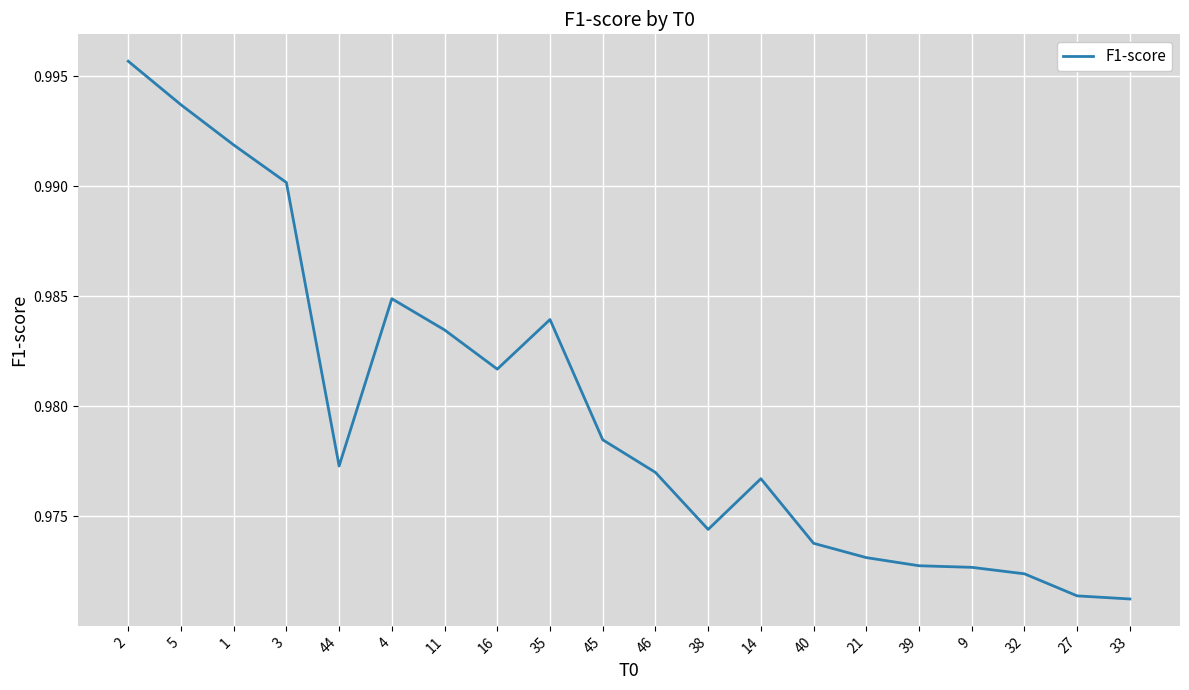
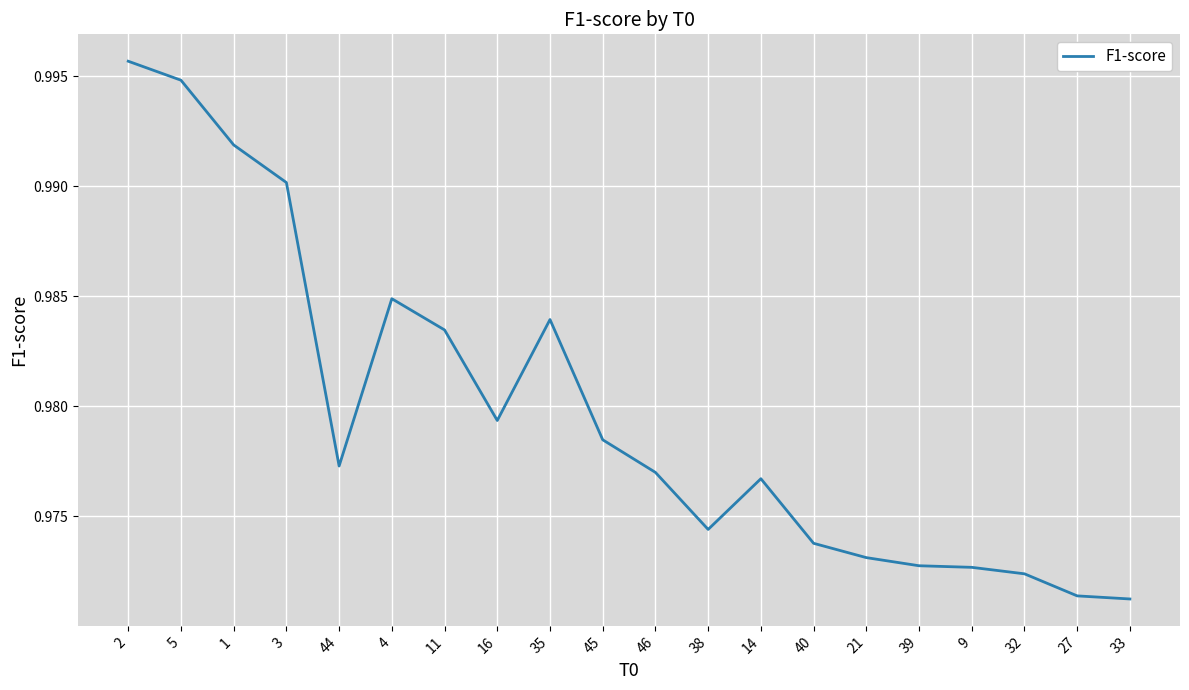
5: 0.9937 -> 0.9948
16: 0.9817 -> 0.9794
